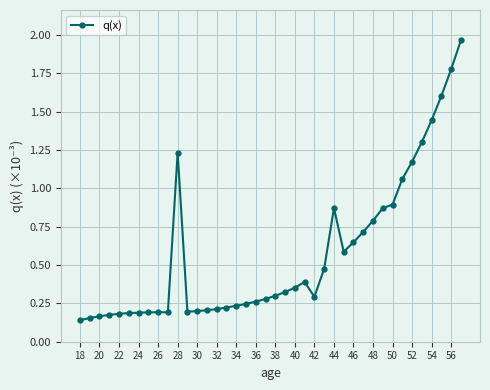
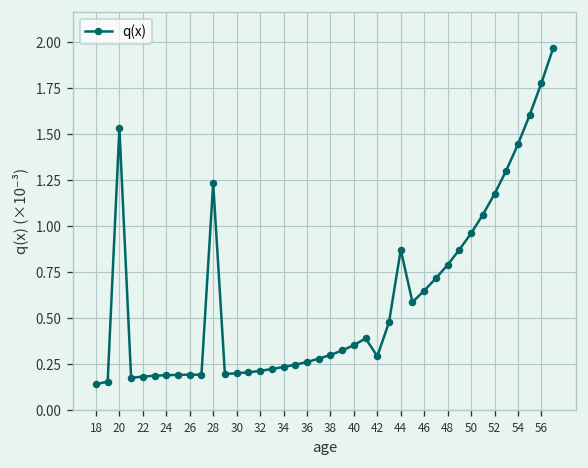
20: 0.17 -> 1.53
50: 0.89 -> 0.96
